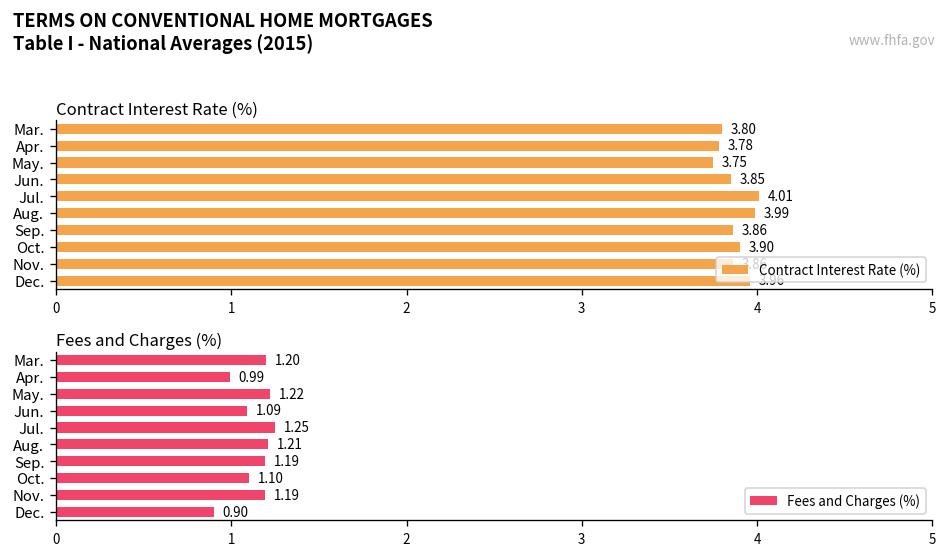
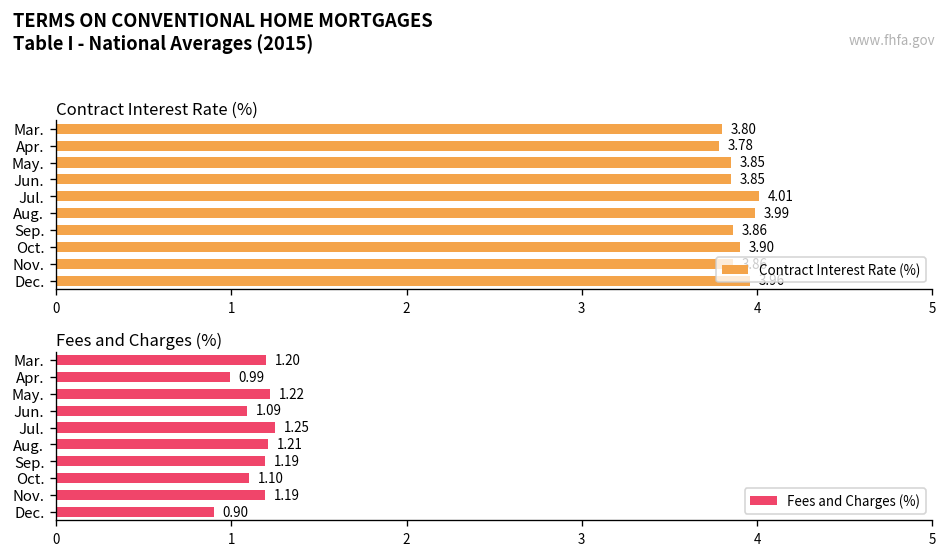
Contract Interest Rate (%), May.: 3.75 -> 3.85
